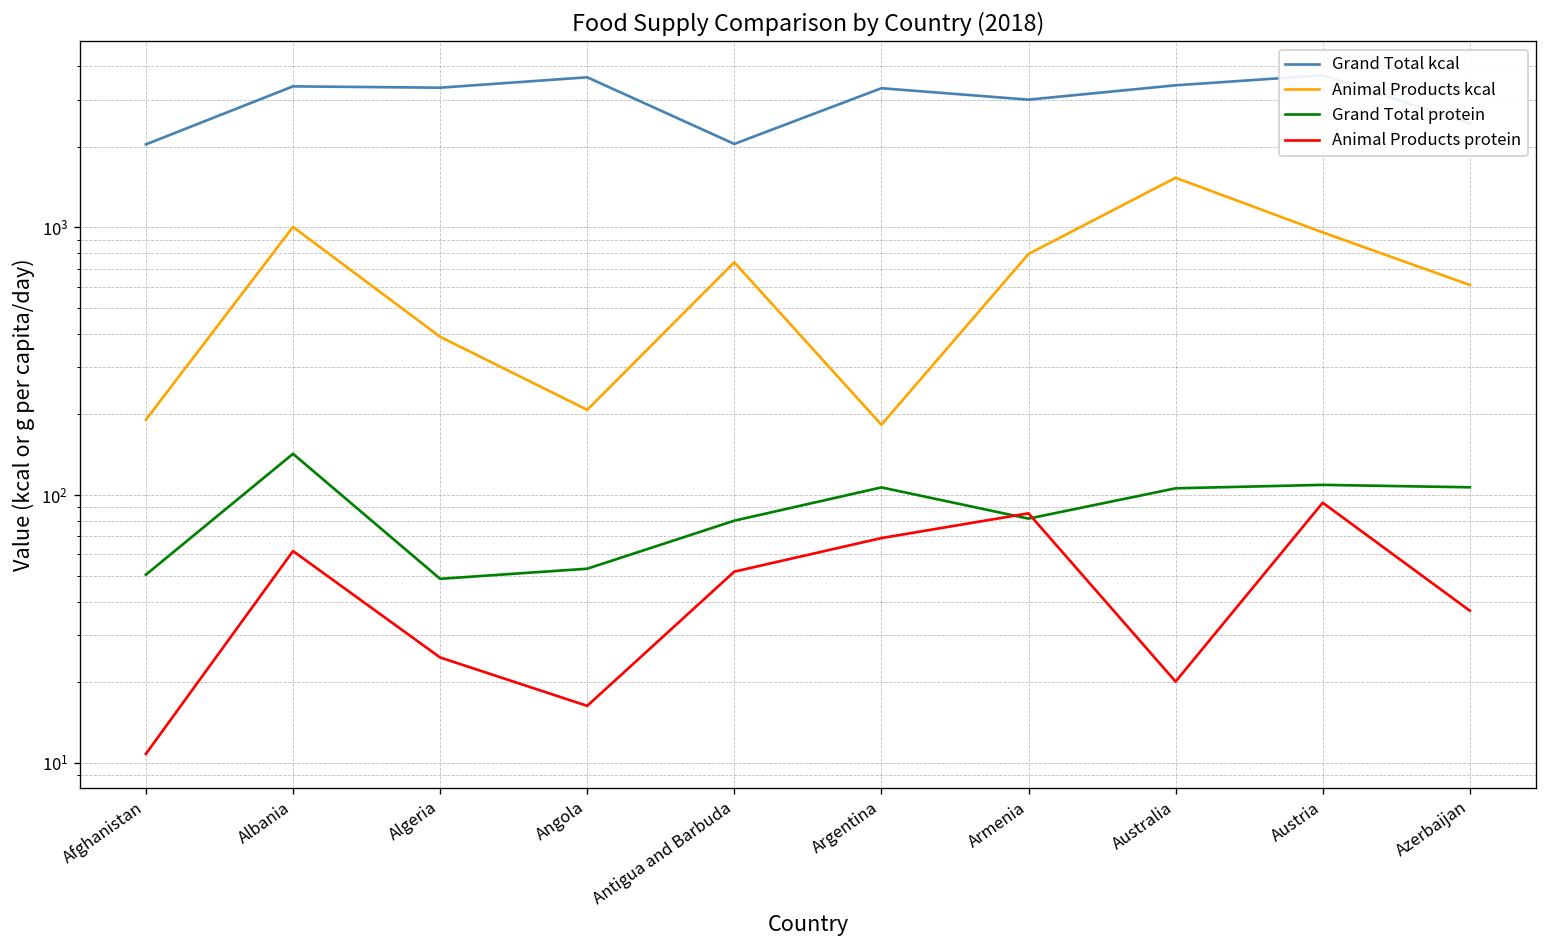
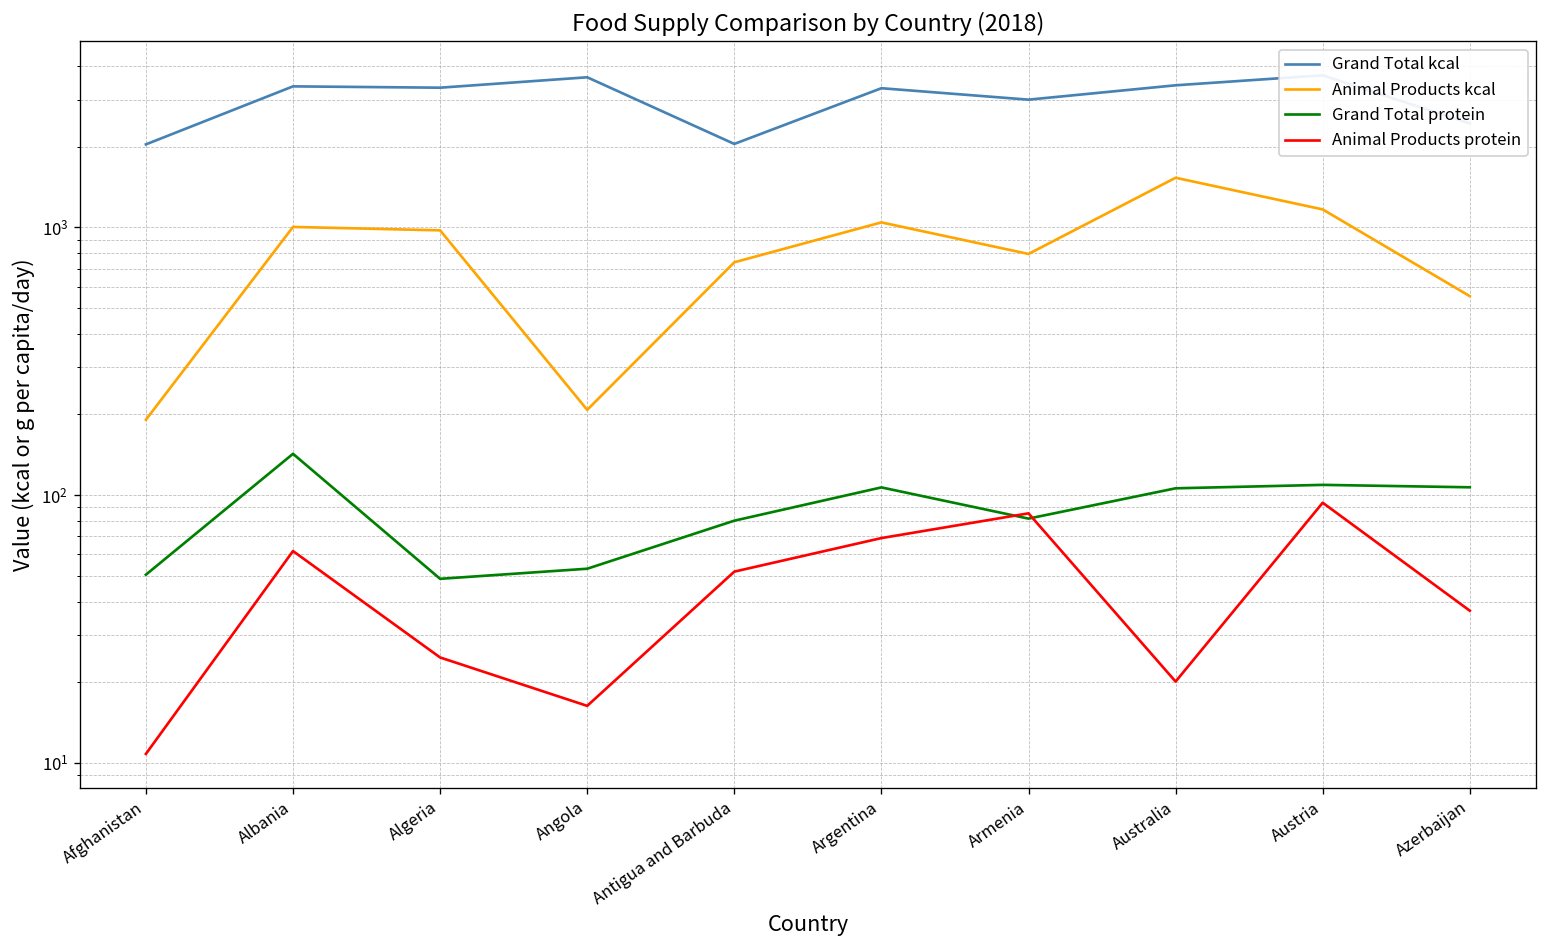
Animal Products kcal, Algeria: 390 -> 1000
Animal Products kcal, Argentina: 180 -> 1000
Animal Products kcal, Austria: 960 -> 1200
Animal Products kcal, Azerbaijan: 610 -> 550
